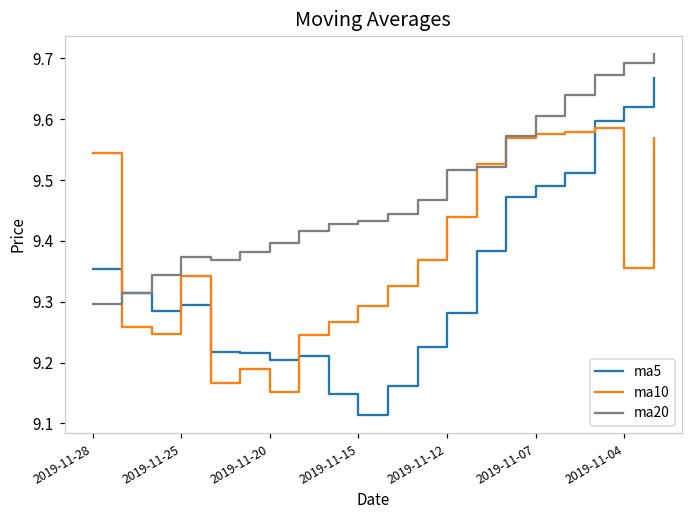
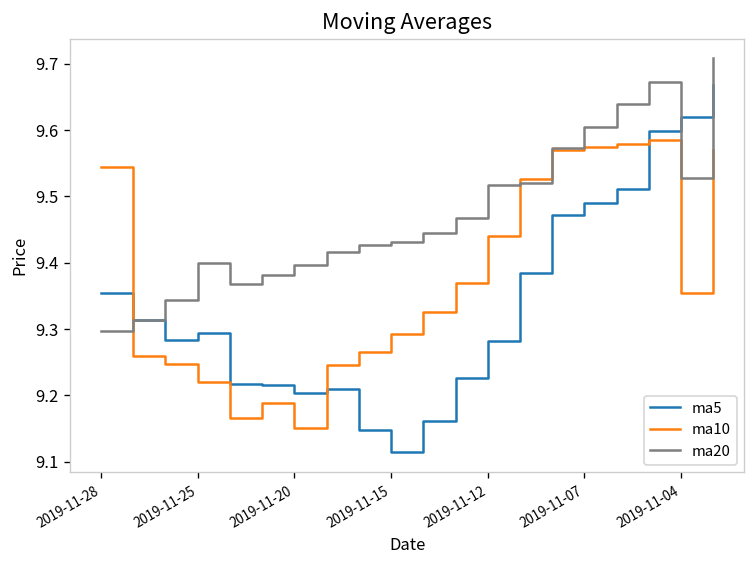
ma10, 2019-11-25: 9.34 -> 9.22
ma20, 2019-11-25: 9.37 -> 9.40
ma20, 2019-11-04: 9.69 -> 9.53
